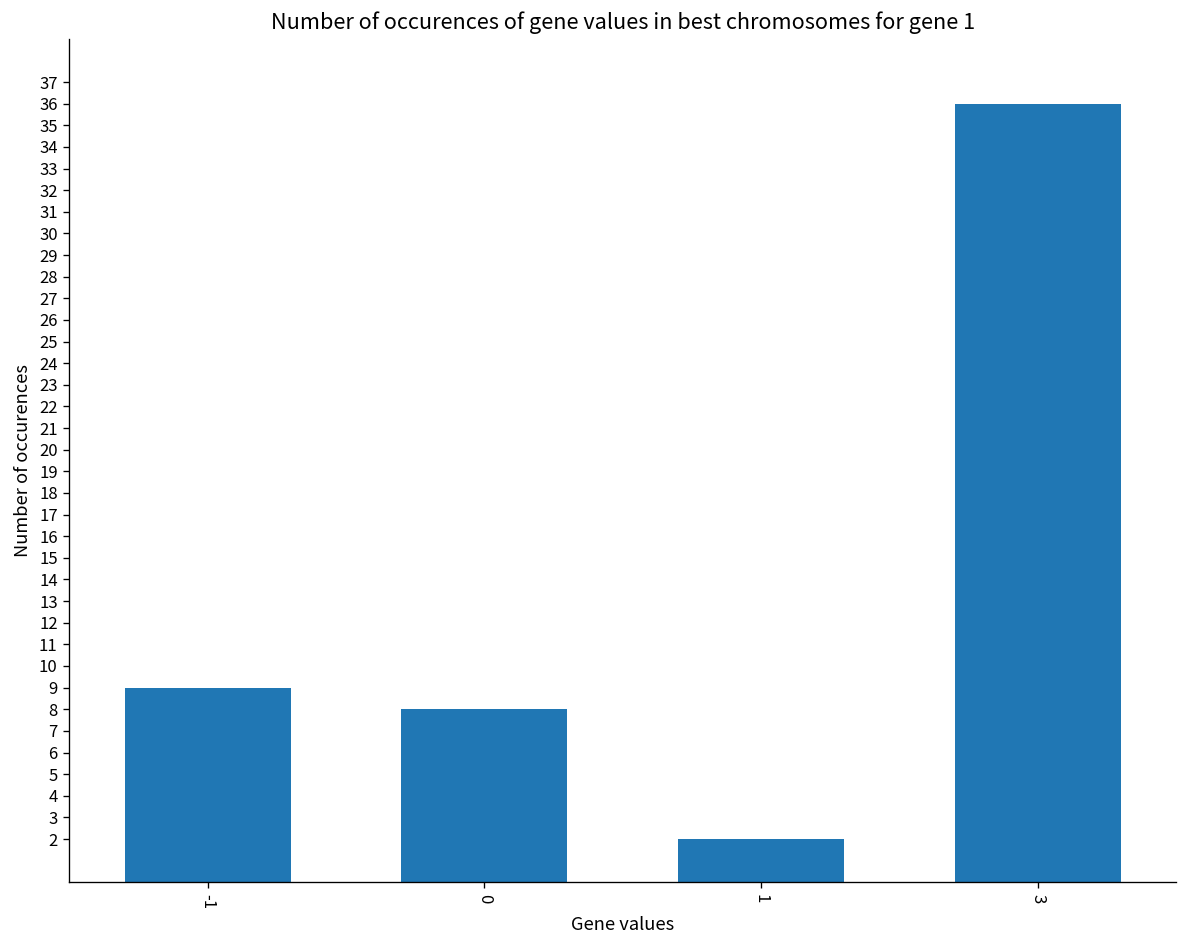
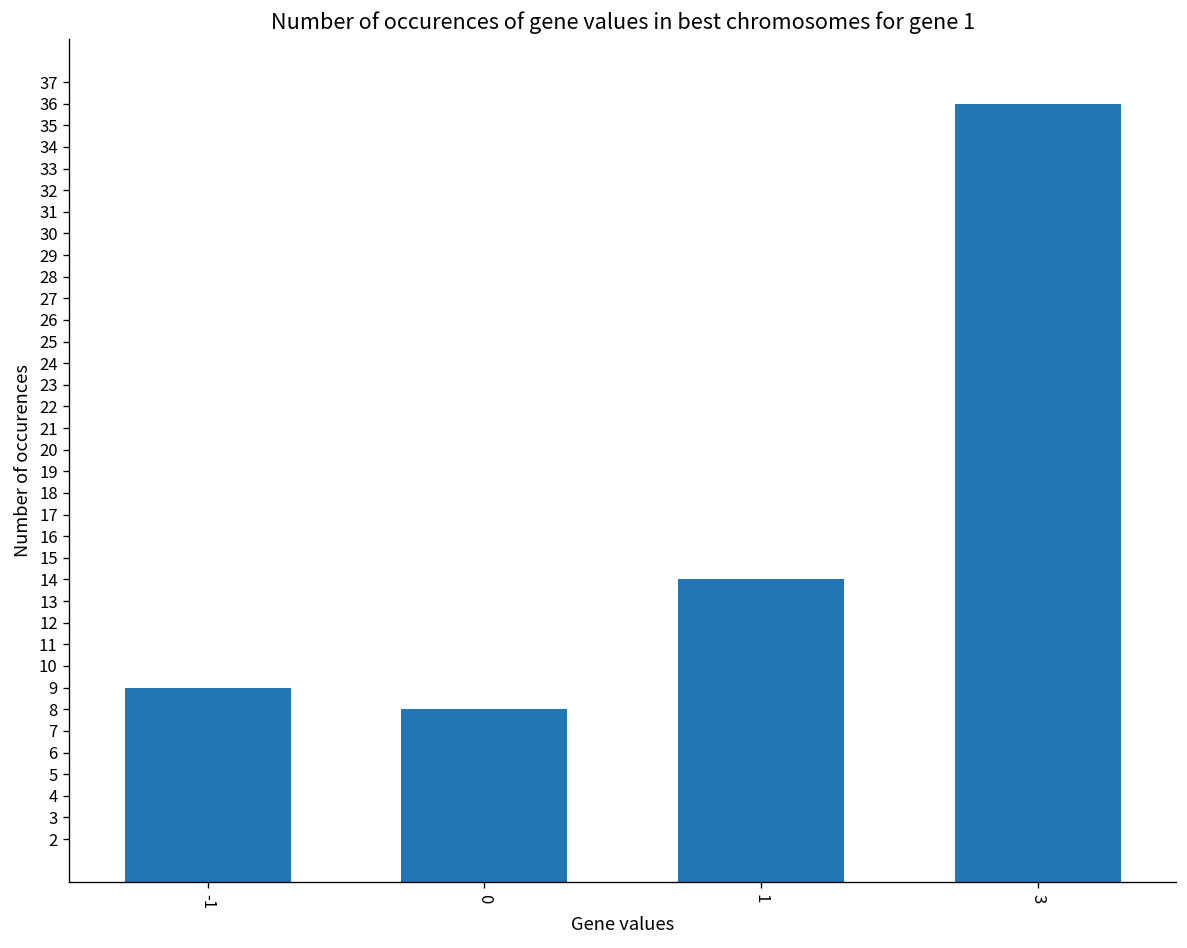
1: 2 -> 14
